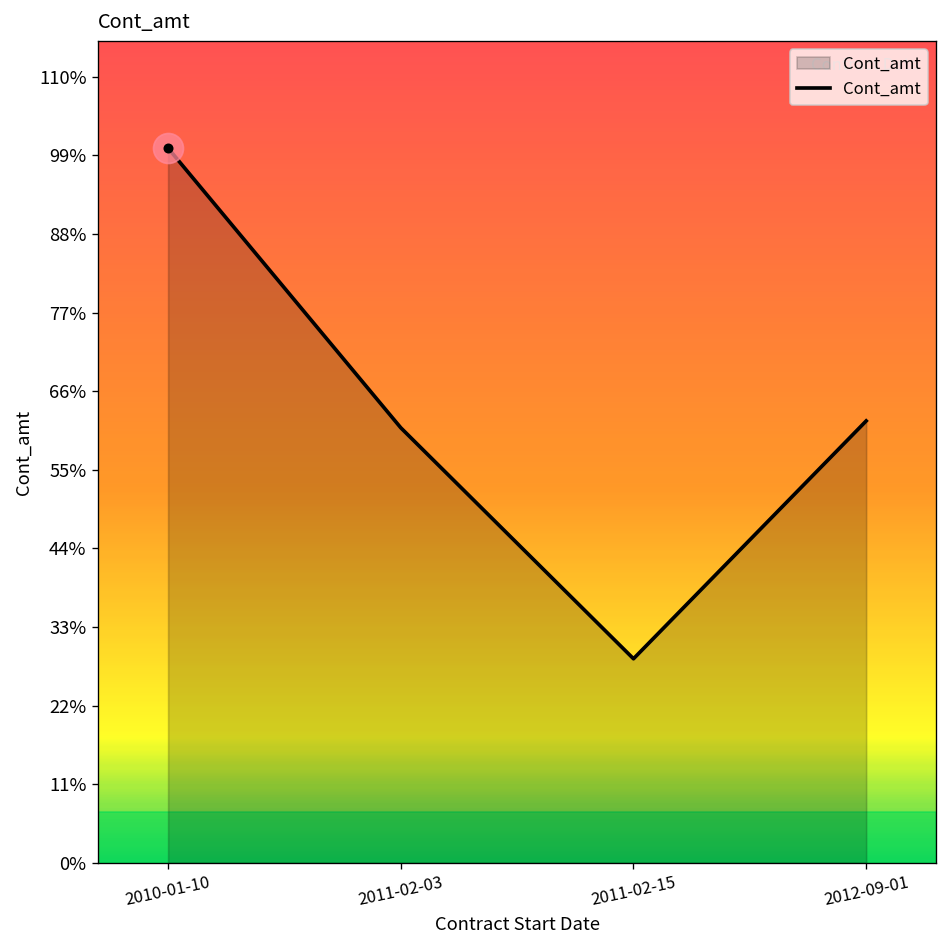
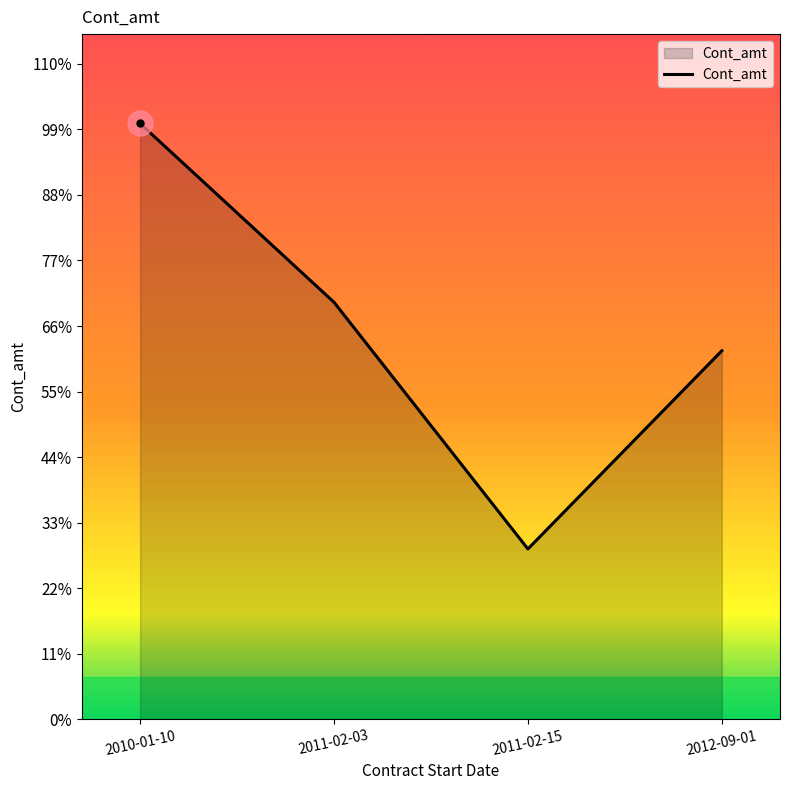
Cont_amt, 2011-02-03: 61% -> 70%
